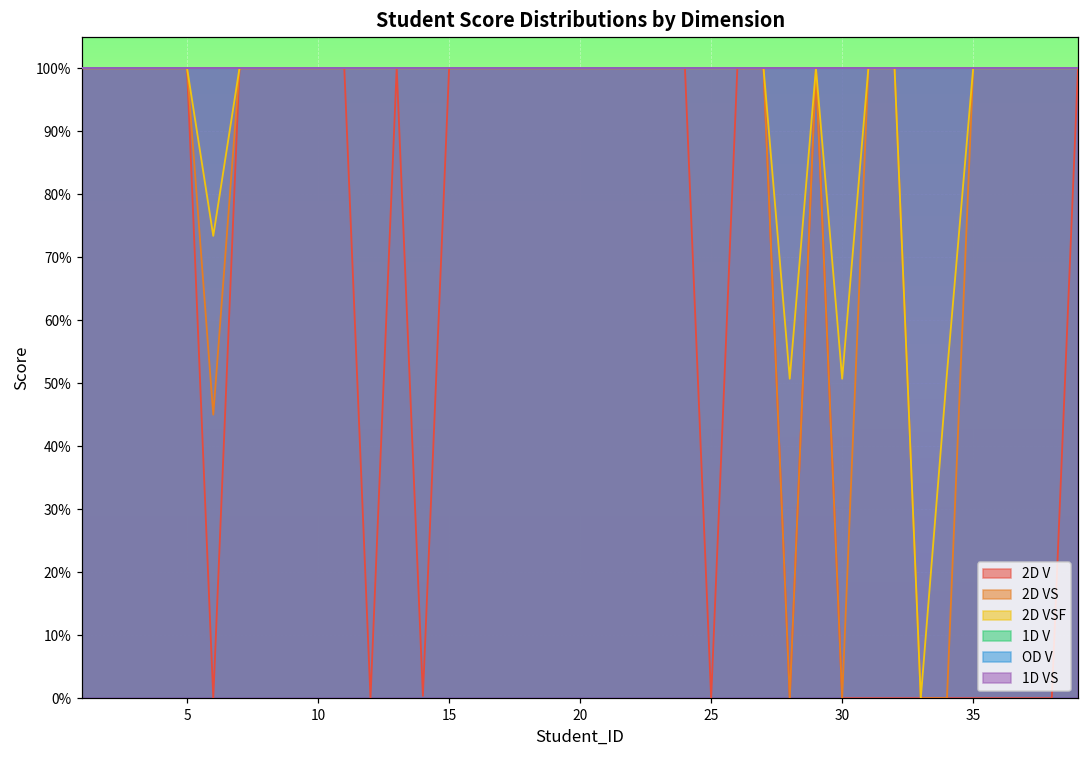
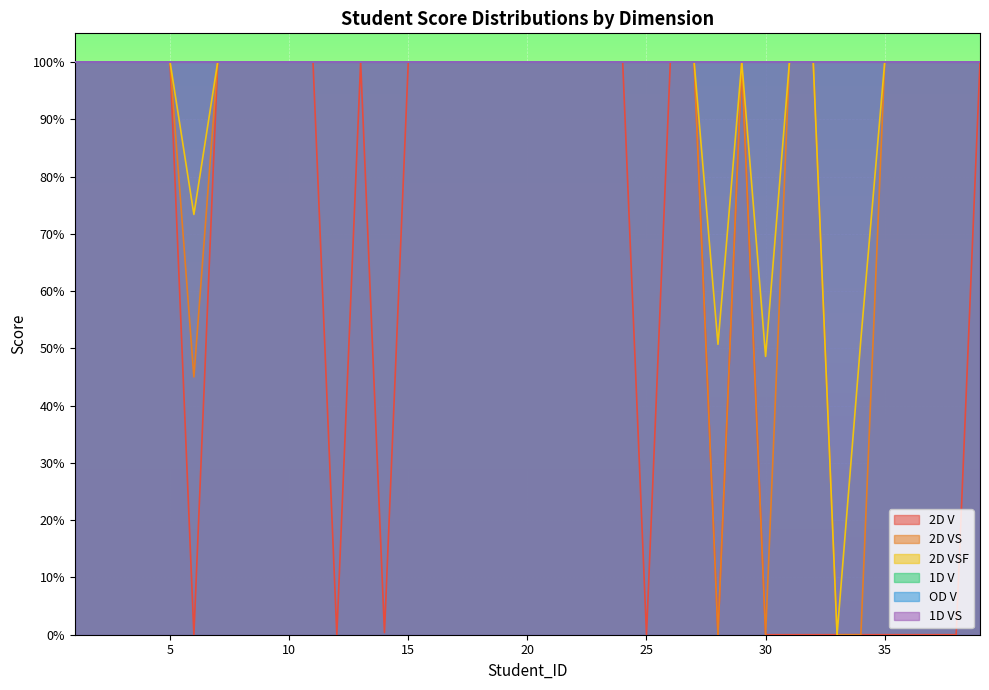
2D VSF, 30: 51% -> 49%
